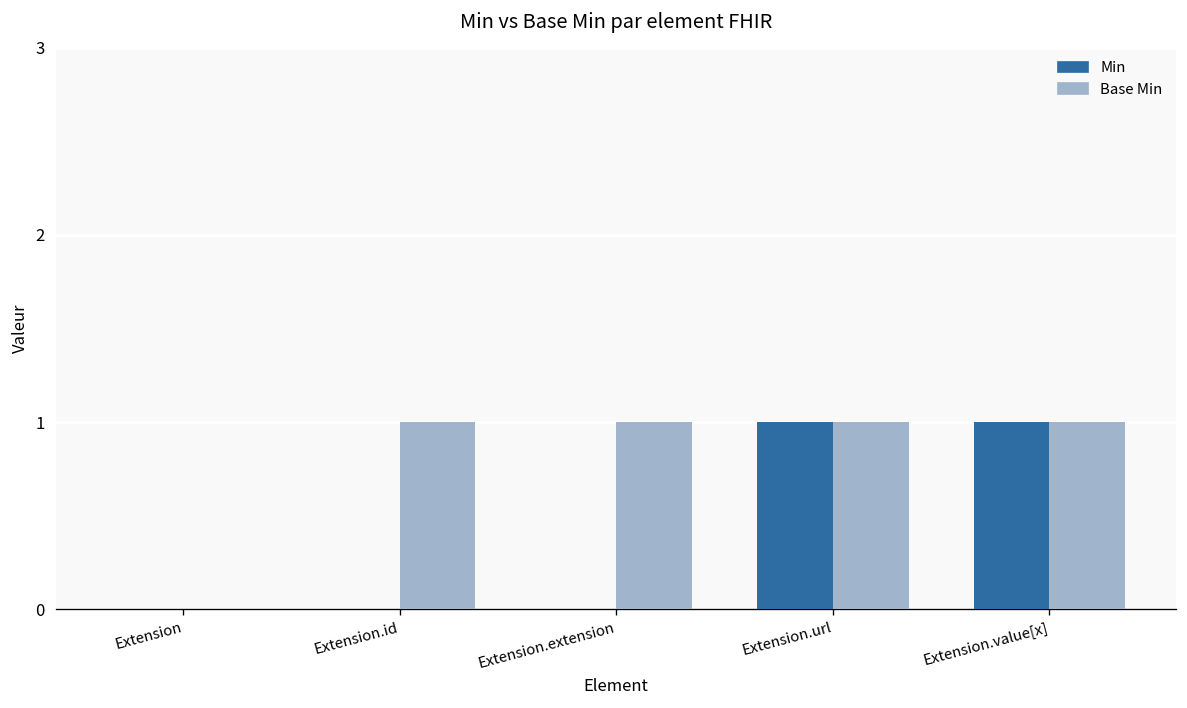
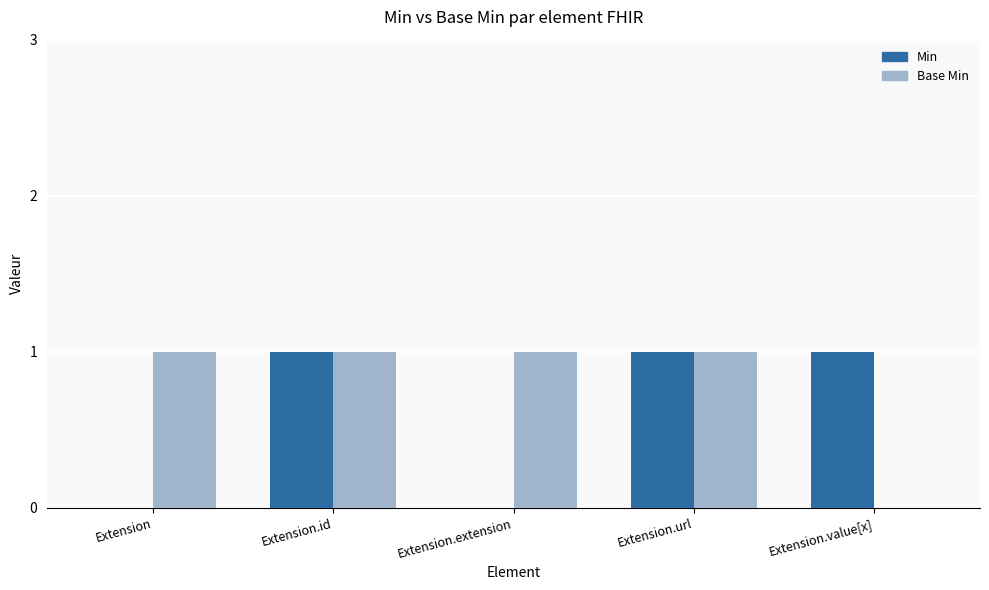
Base Min, Extension: 0 -> 1
Min, Extension.id: 0 -> 1
Base Min, Extension.value[x]: 1 -> 0
